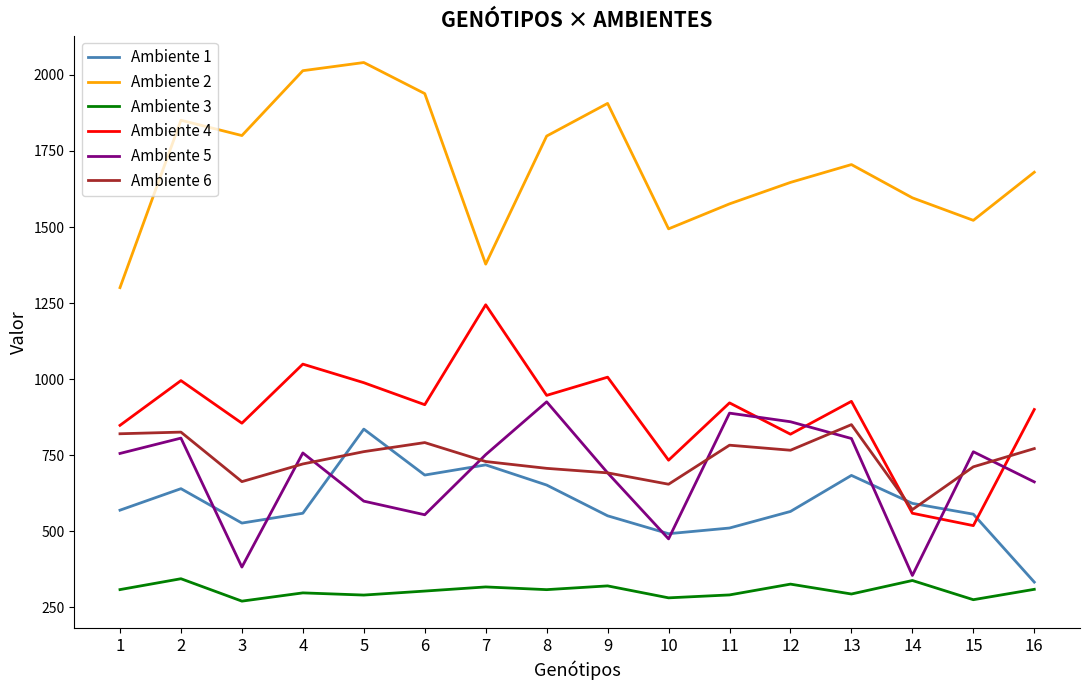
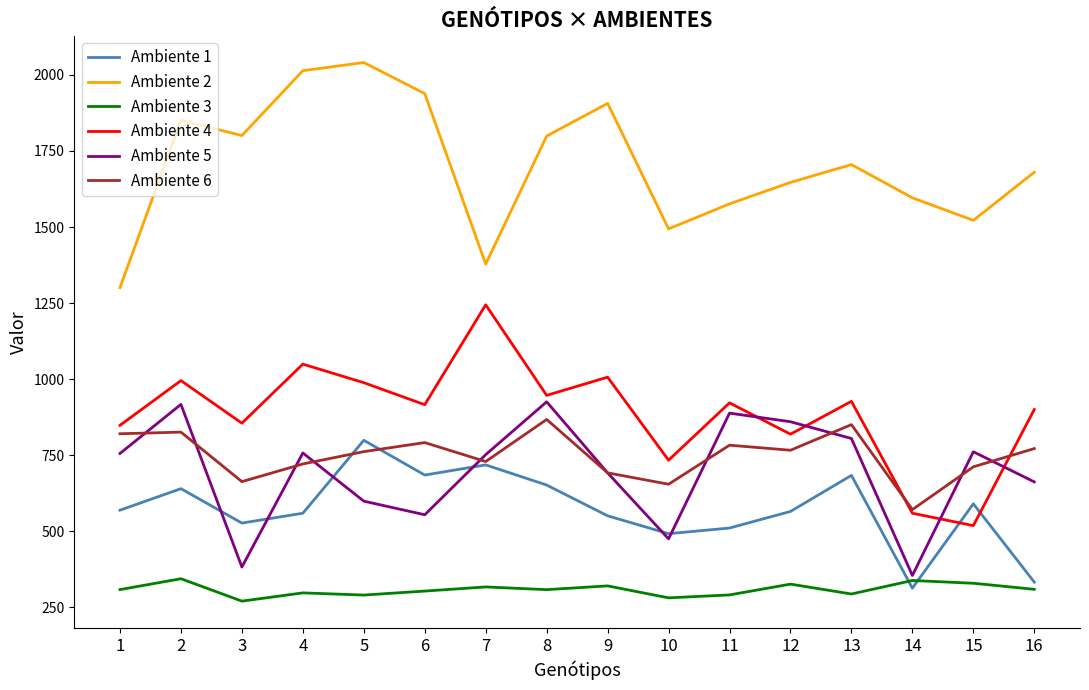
Ambiente 5, 2: 810 -> 920
Ambiente 1, 5: 840 -> 800
Ambiente 6, 8: 710 -> 870
Ambiente 1, 14: 590 -> 310
Ambiente 1, 15: 560 -> 590
Ambiente 3, 15: 280 -> 330
